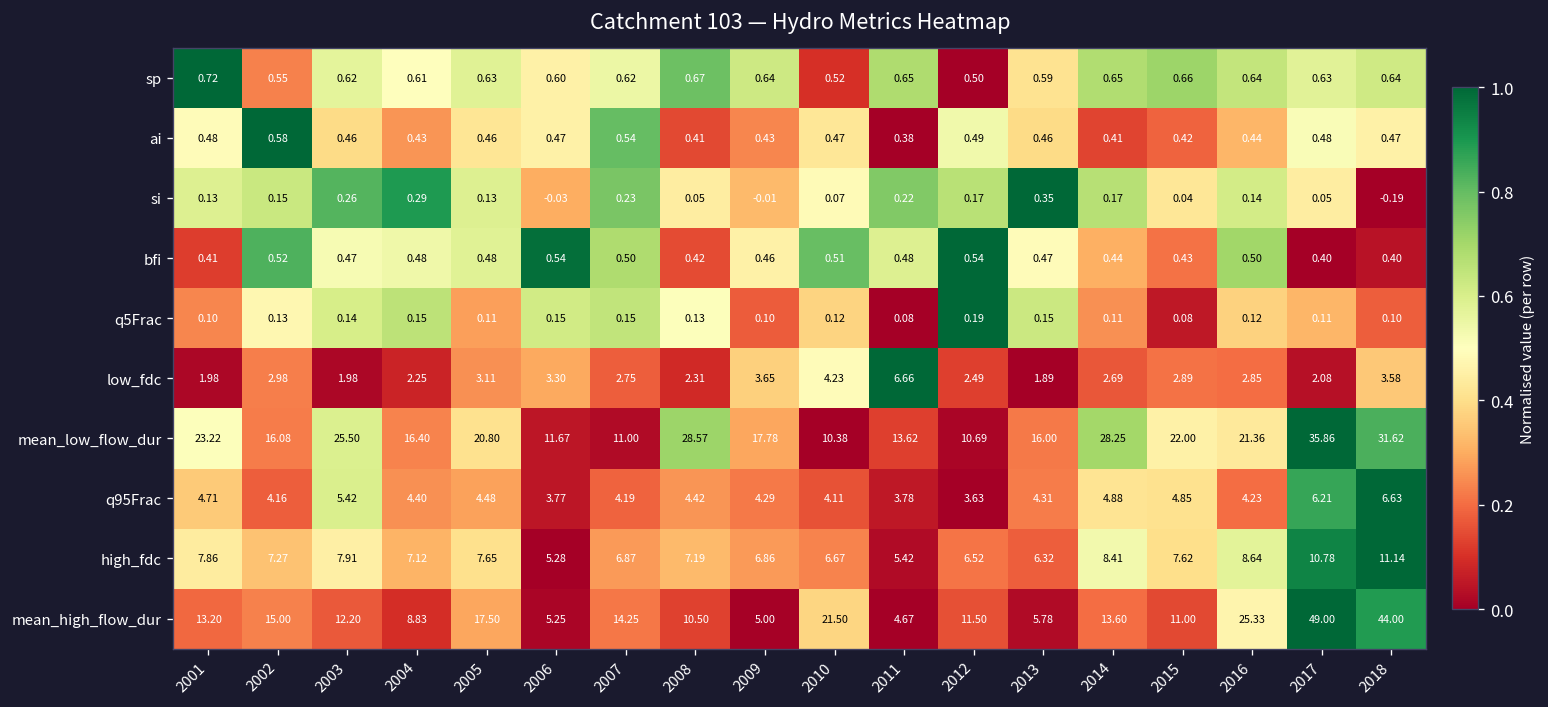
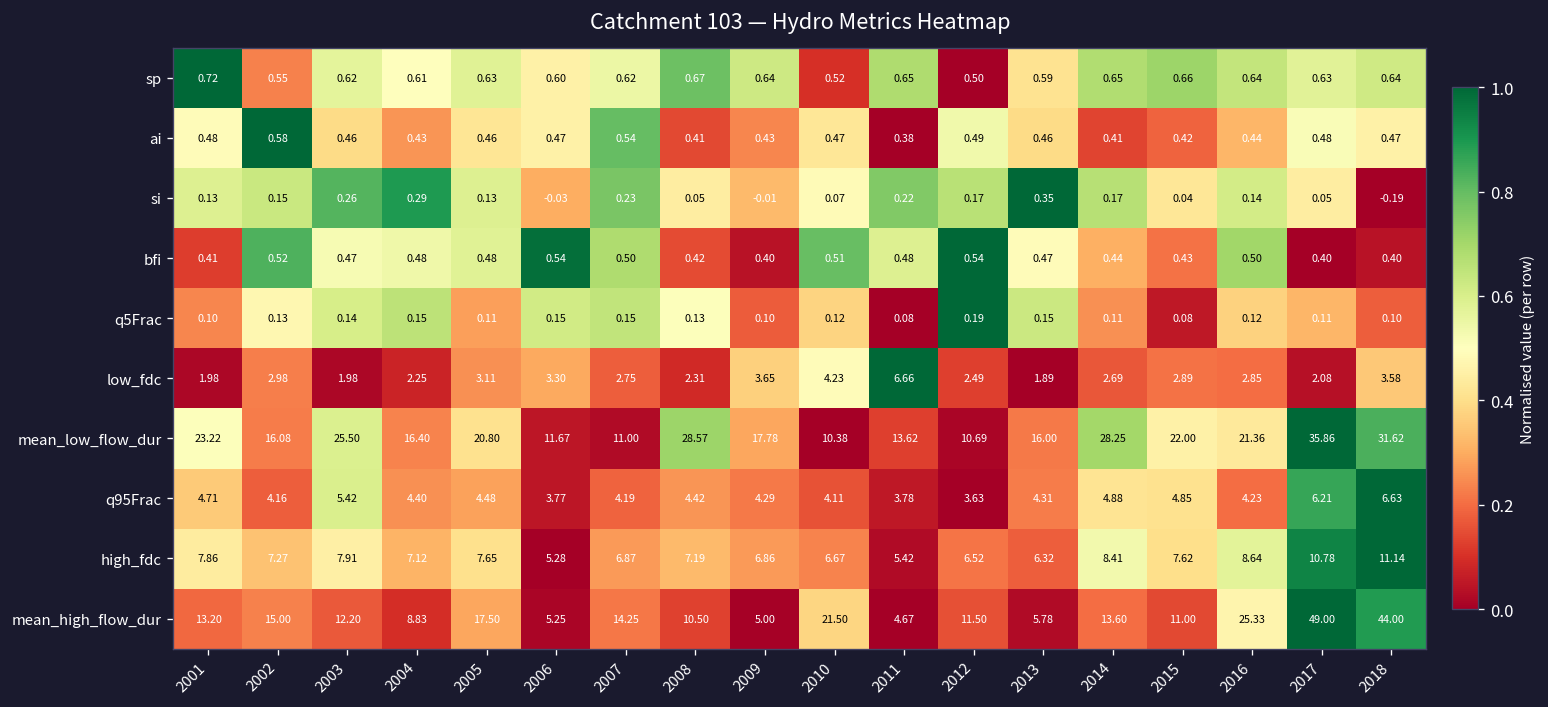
bfi, 2009: 0.46 -> 0.40
